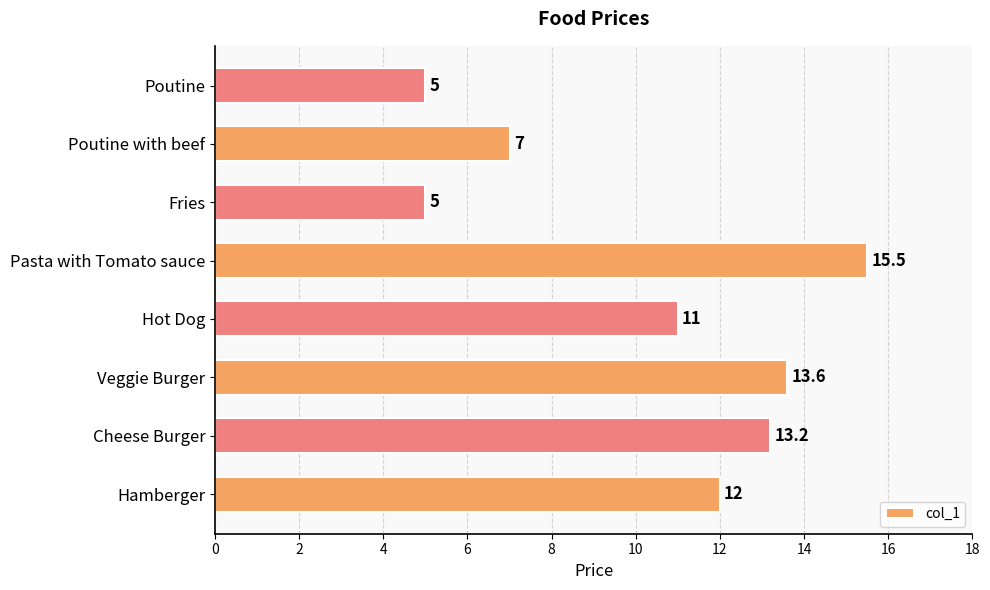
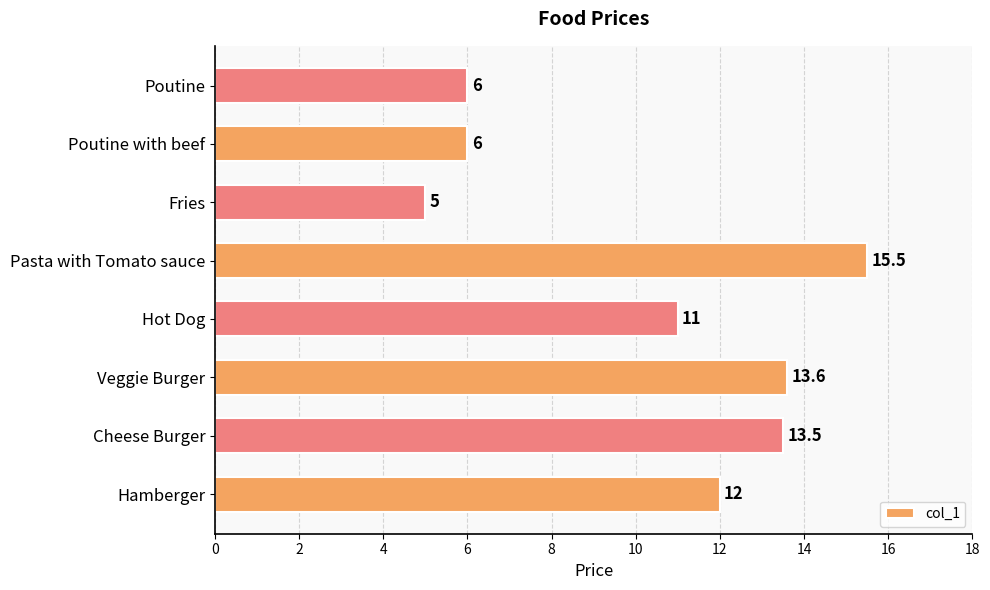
Poutine: 5 -> 6
Poutine with beef: 7 -> 6
Cheese Burger: 13.2 -> 13.5
